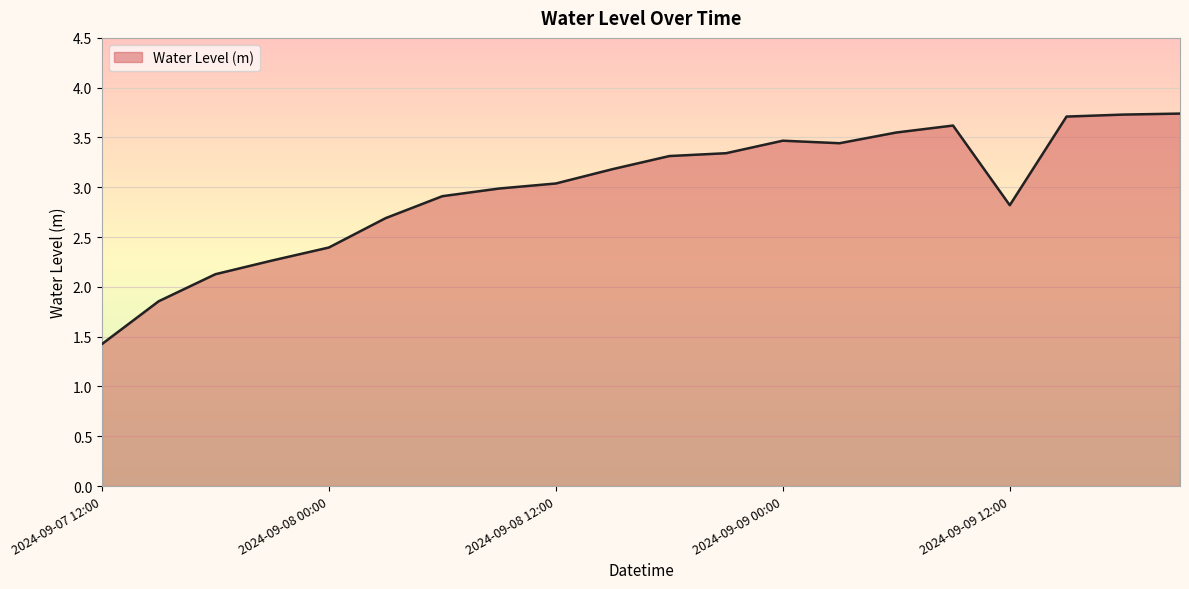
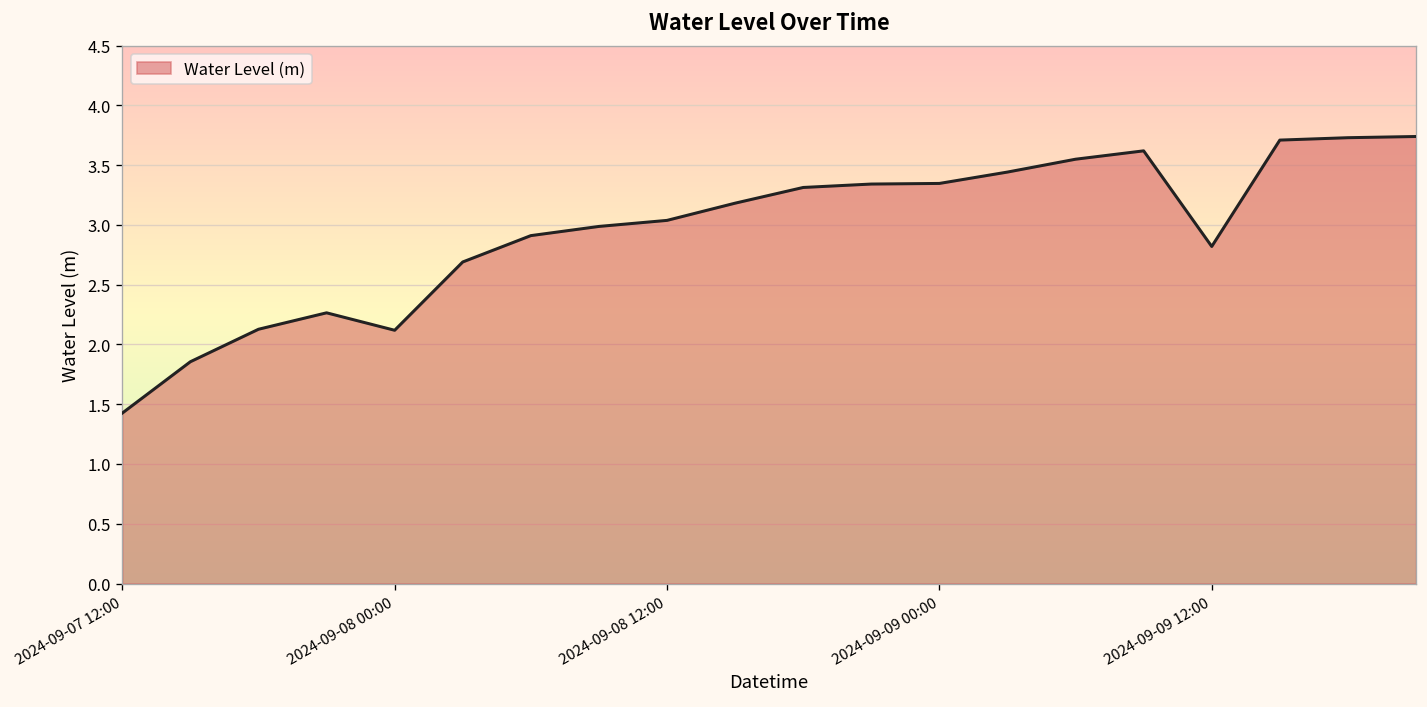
2024-09-08 00:00: 2.4 -> 2.1
2024-09-09 00:00: 3.5 -> 3.3
